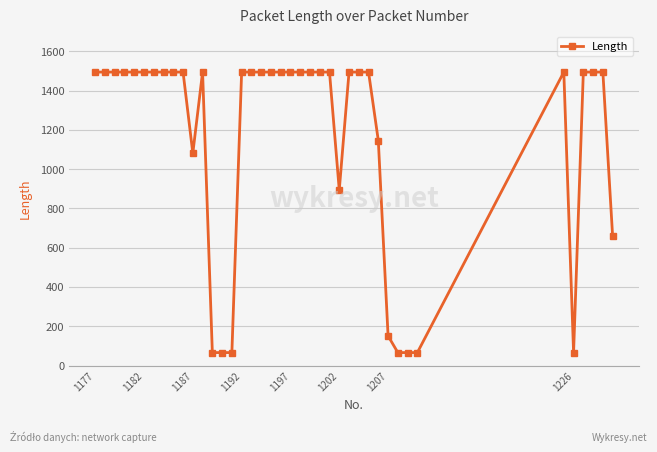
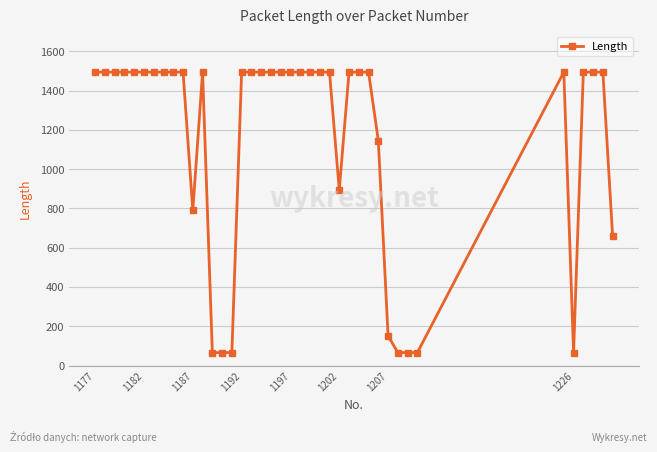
1187: 1080 -> 790
